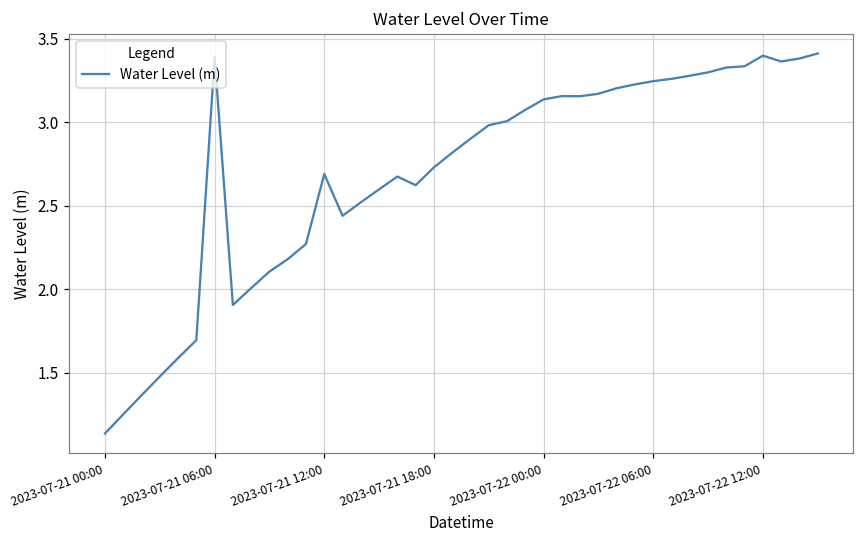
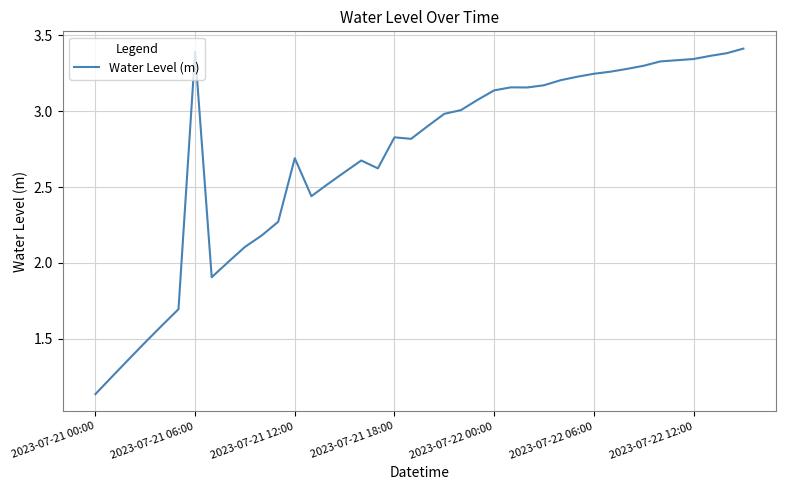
2023-07-21 18:00: 2.73 -> 2.83
2023-07-22 12:00: 3.40 -> 3.34
